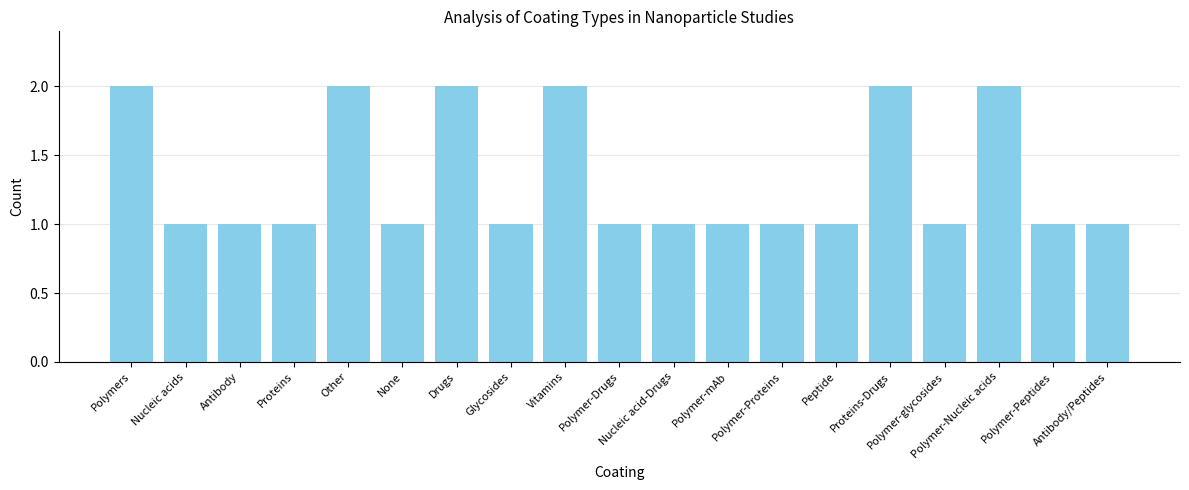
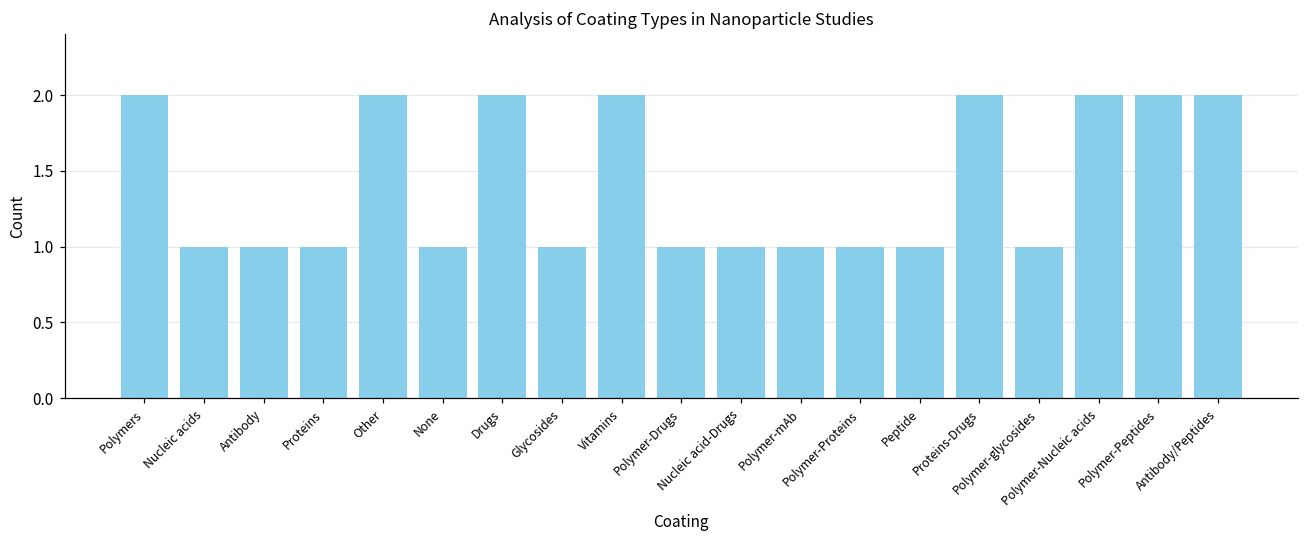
Polymer-Peptides: 1 -> 2
Antibody/Peptides: 1 -> 2
